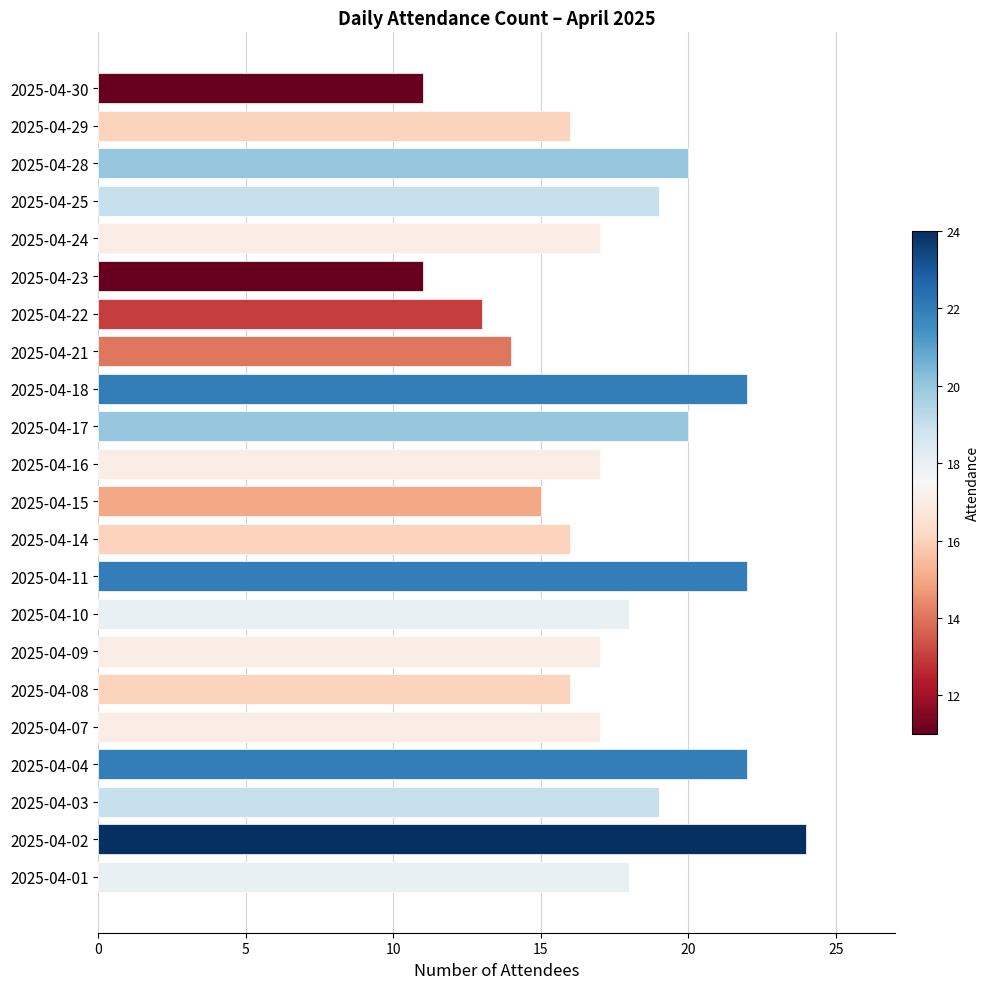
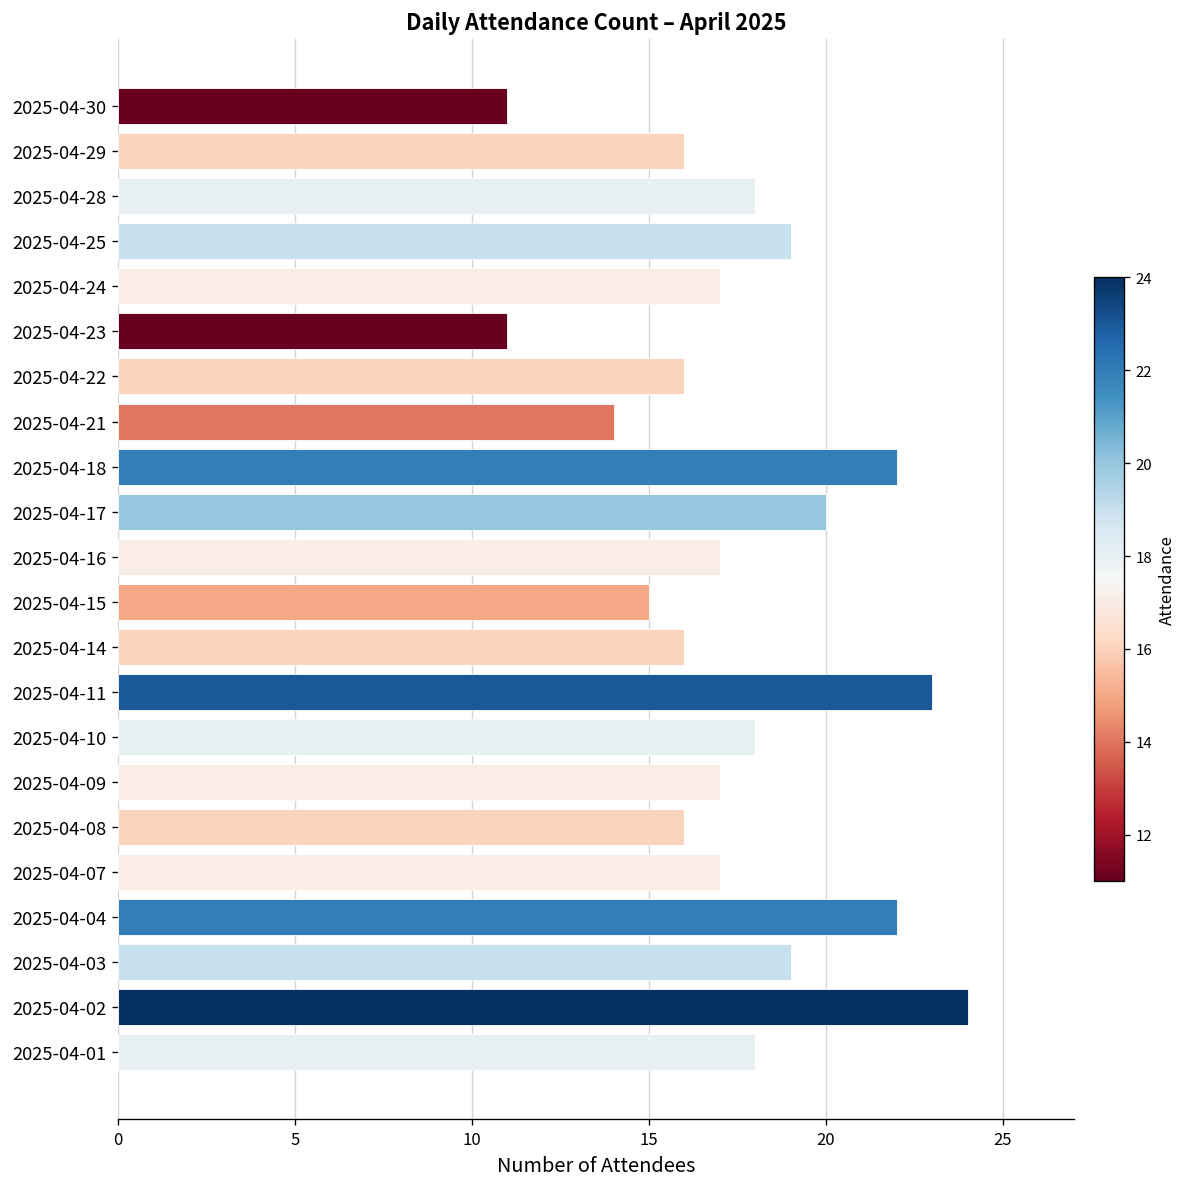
2025-04-28: 20 -> 18
2025-04-22: 13 -> 16
2025-04-11: 22 -> 23
